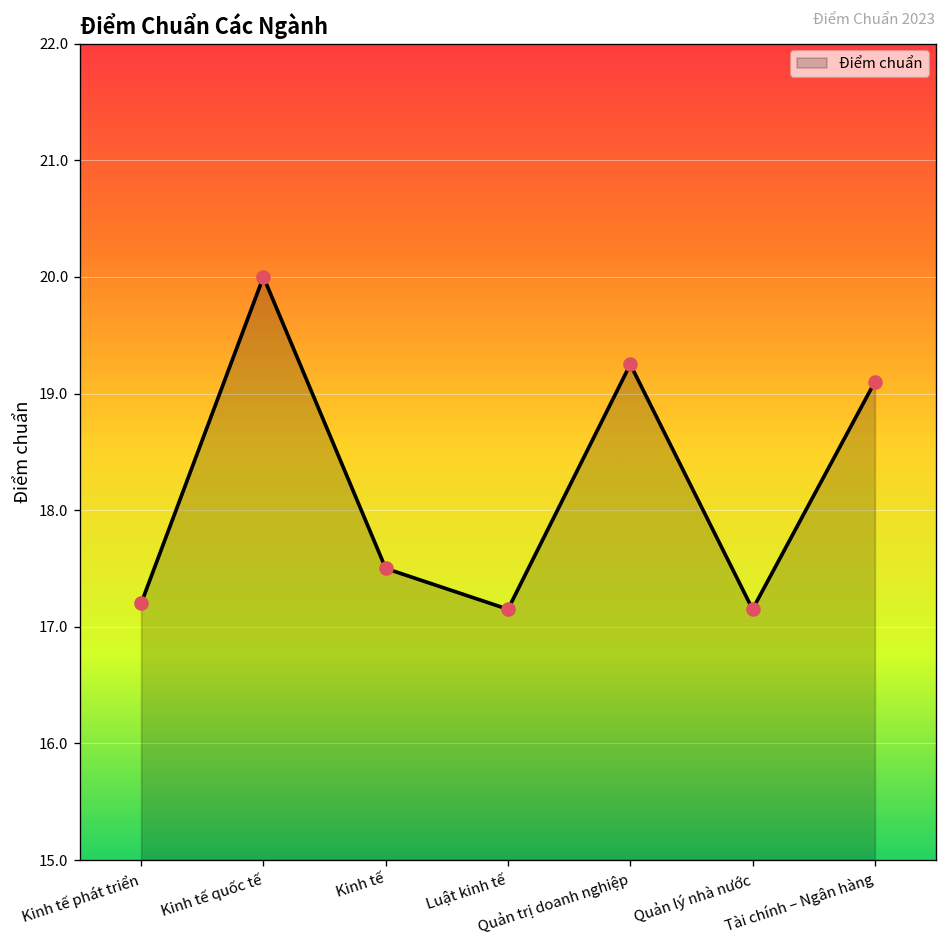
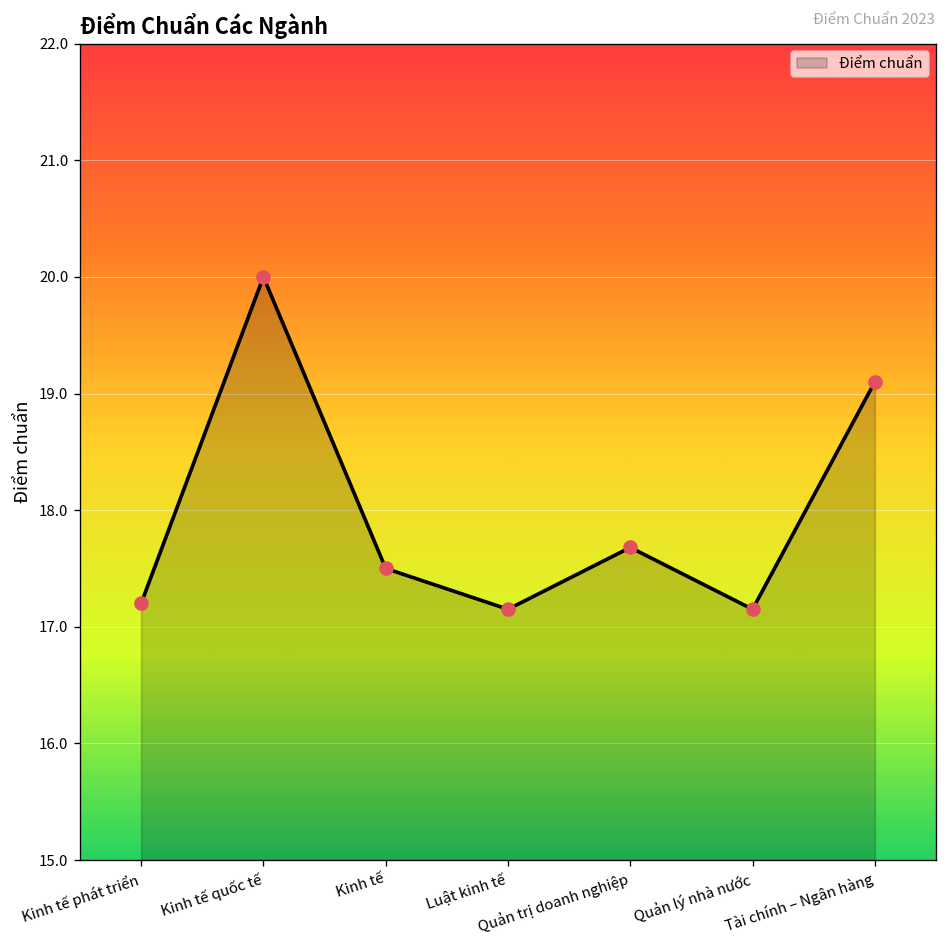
Quản trị doanh nghiệp: 19.3 -> 17.7
